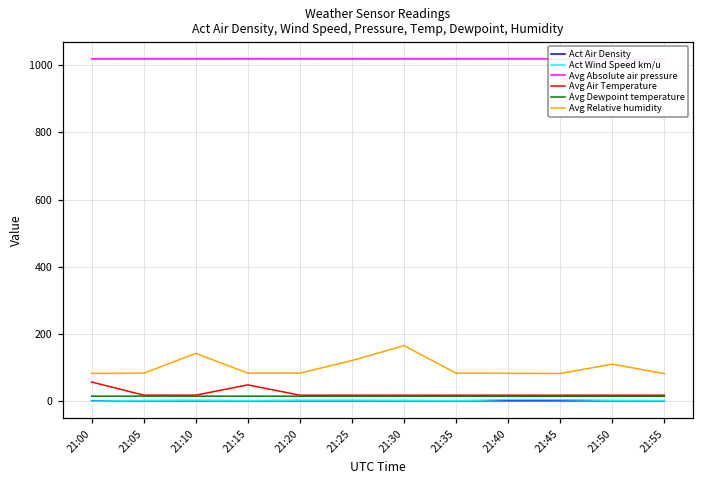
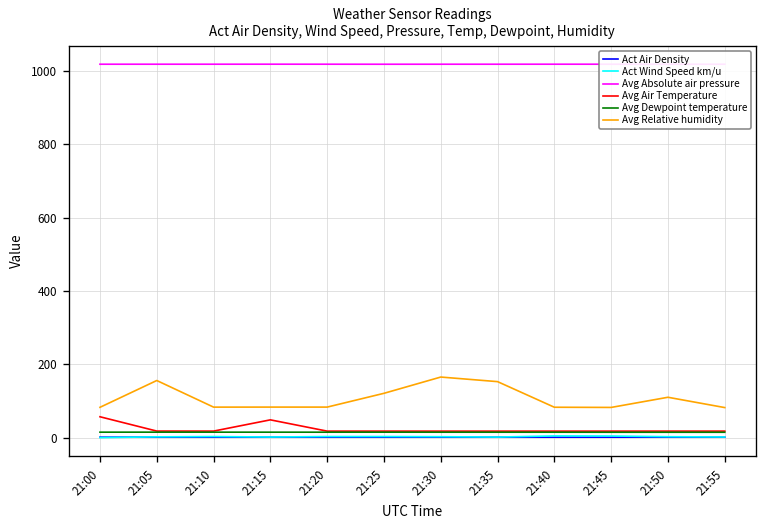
Avg Relative humidity, 21:05: 80 -> 160
Avg Relative humidity, 21:10: 140 -> 80
Avg Relative humidity, 21:35: 80 -> 150
